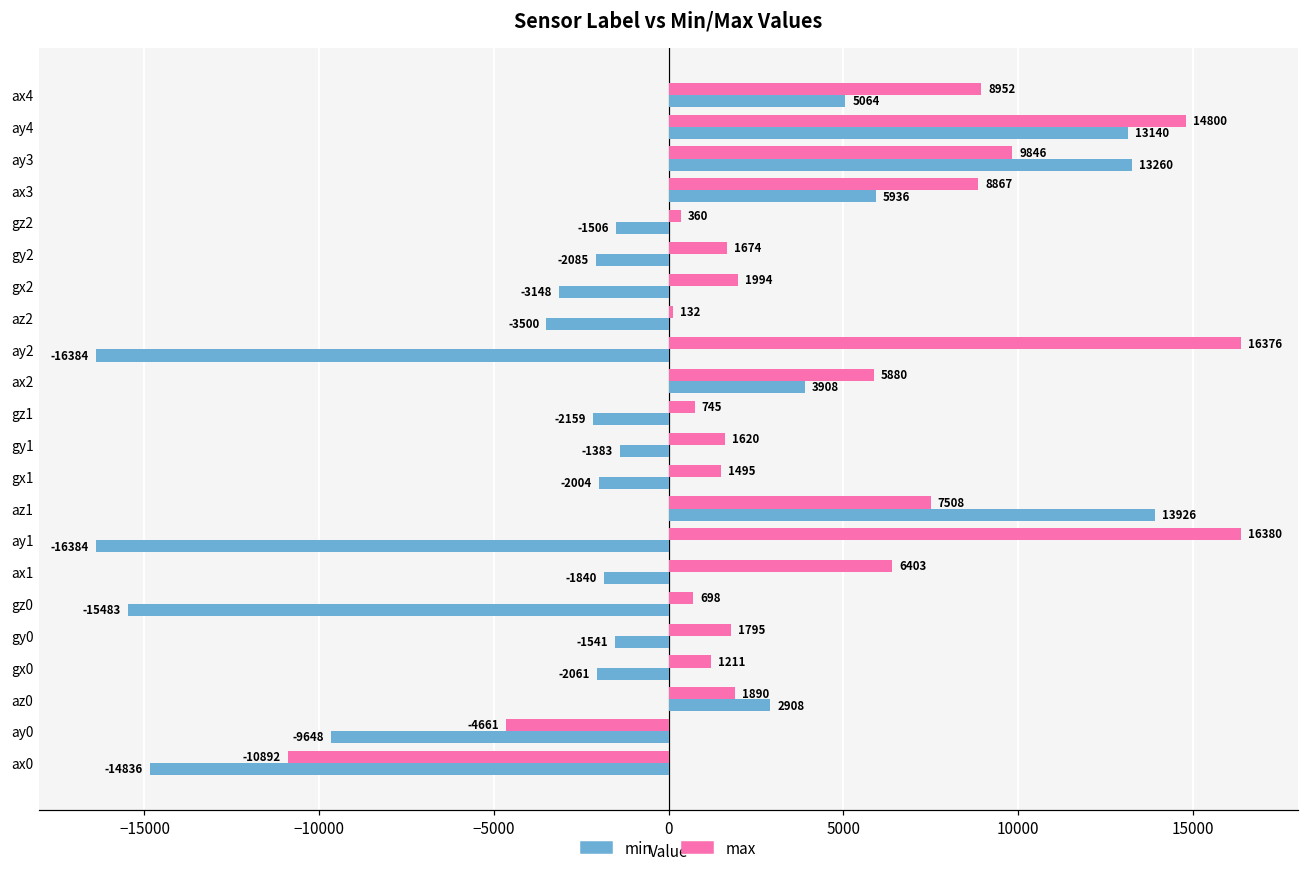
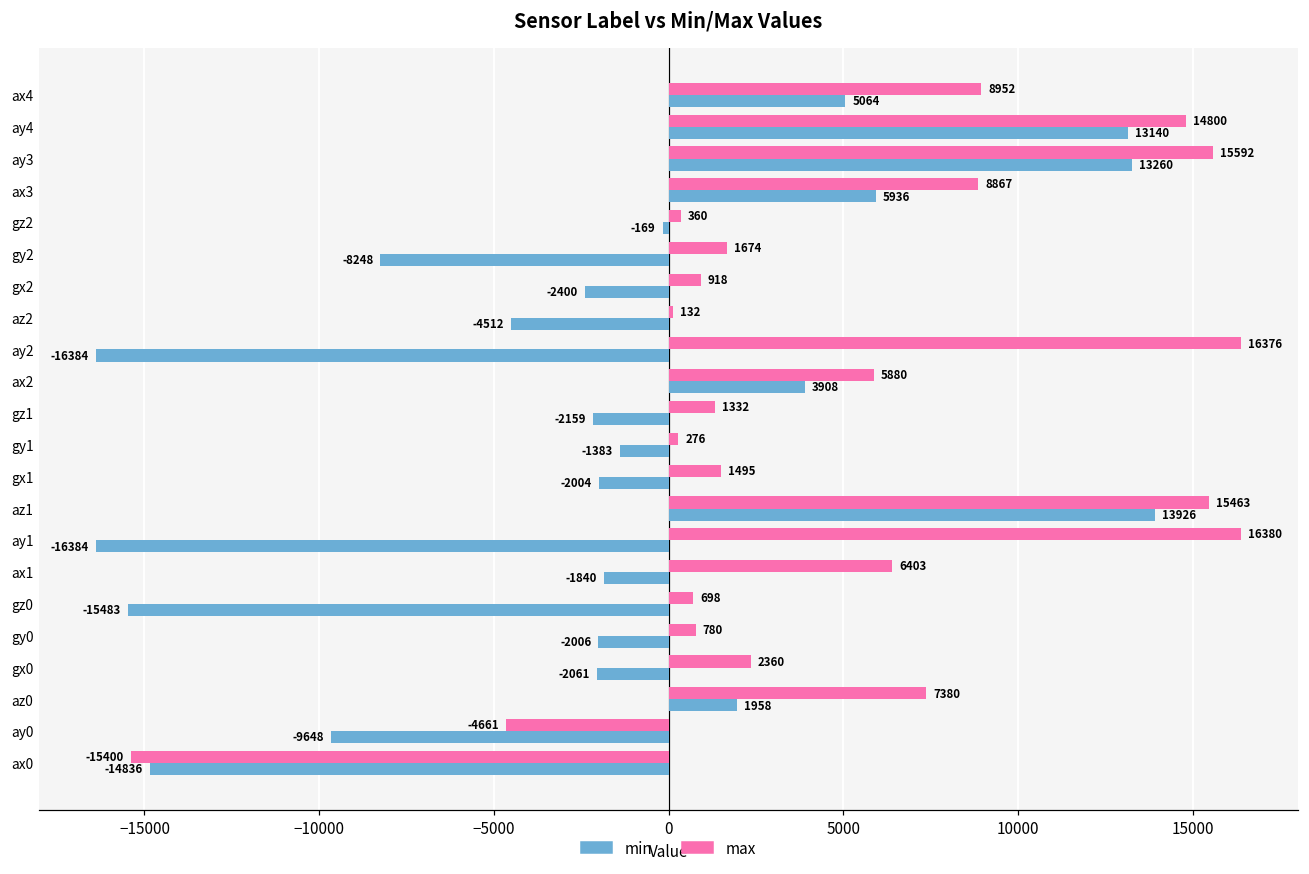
max, ay3: 9846 -> 15592
min, gz2: -1506 -> -169
min, gy2: -2085 -> -8248
max, gx2: 1994 -> 918
min, gx2: -3148 -> -2400
min, az2: -3500 -> -4512
max, gz1: 745 -> 1332
max, gy1: 1620 -> 276
max, az1: 7508 -> 15463
max, gy0: 1795 -> 780
min, gy0: -1541 -> -2006
max, gx0: 1211 -> 2360
max, az0: 1890 -> 7380
min, az0: 2908 -> 1958
max, ax0: -10892 -> -15400
